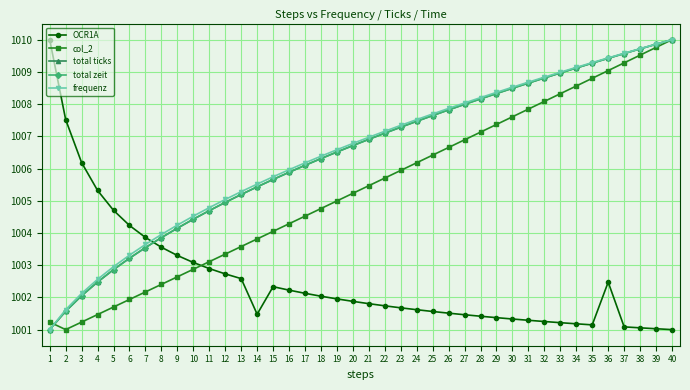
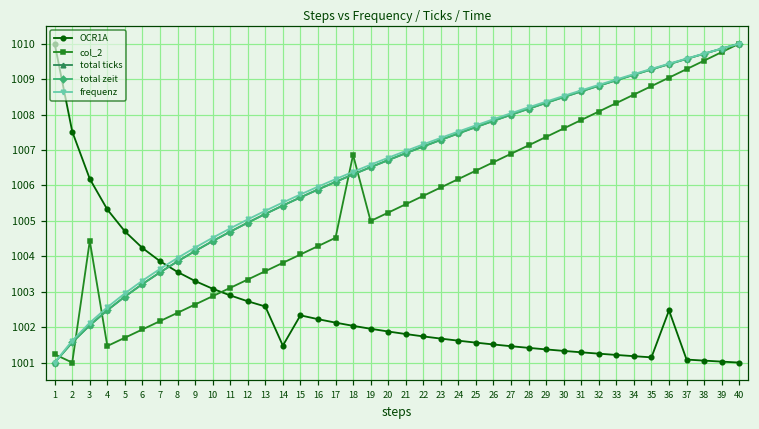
col_2, 3: 1001.2 -> 1004.4
col_2, 18: 1004.8 -> 1006.9
